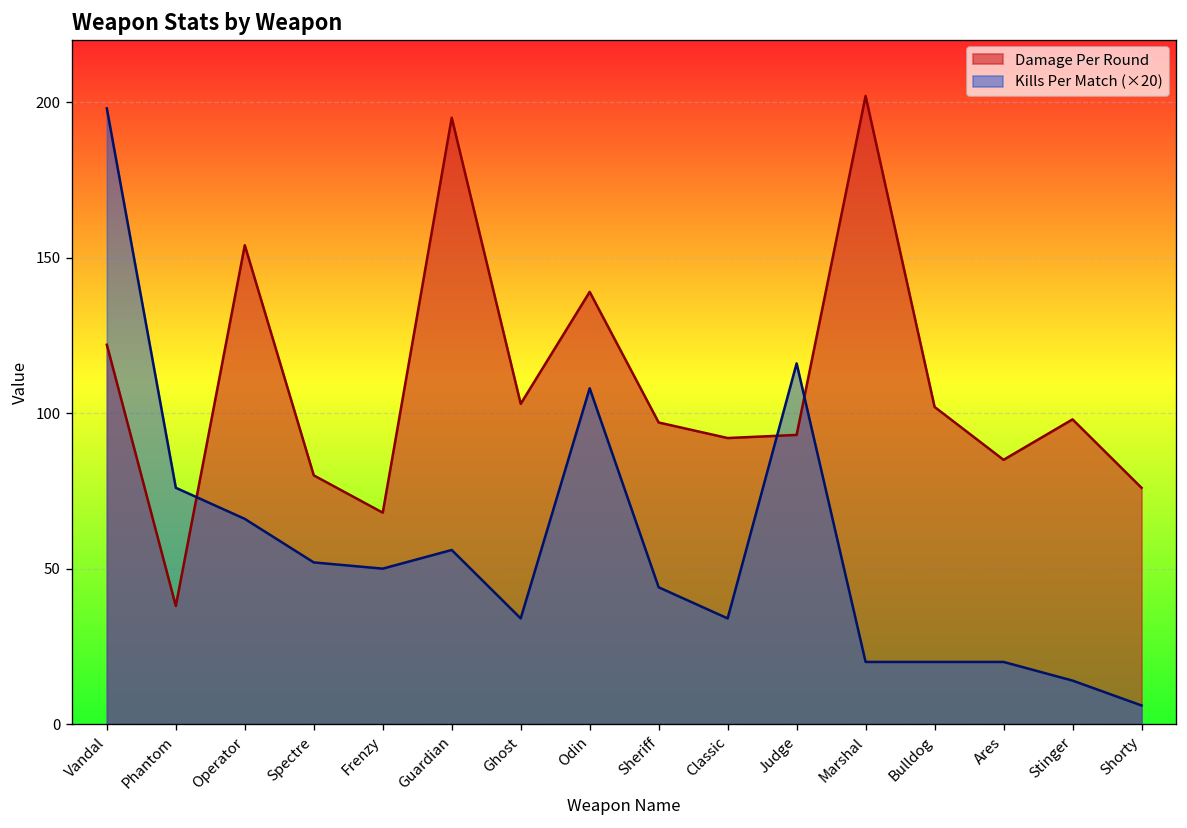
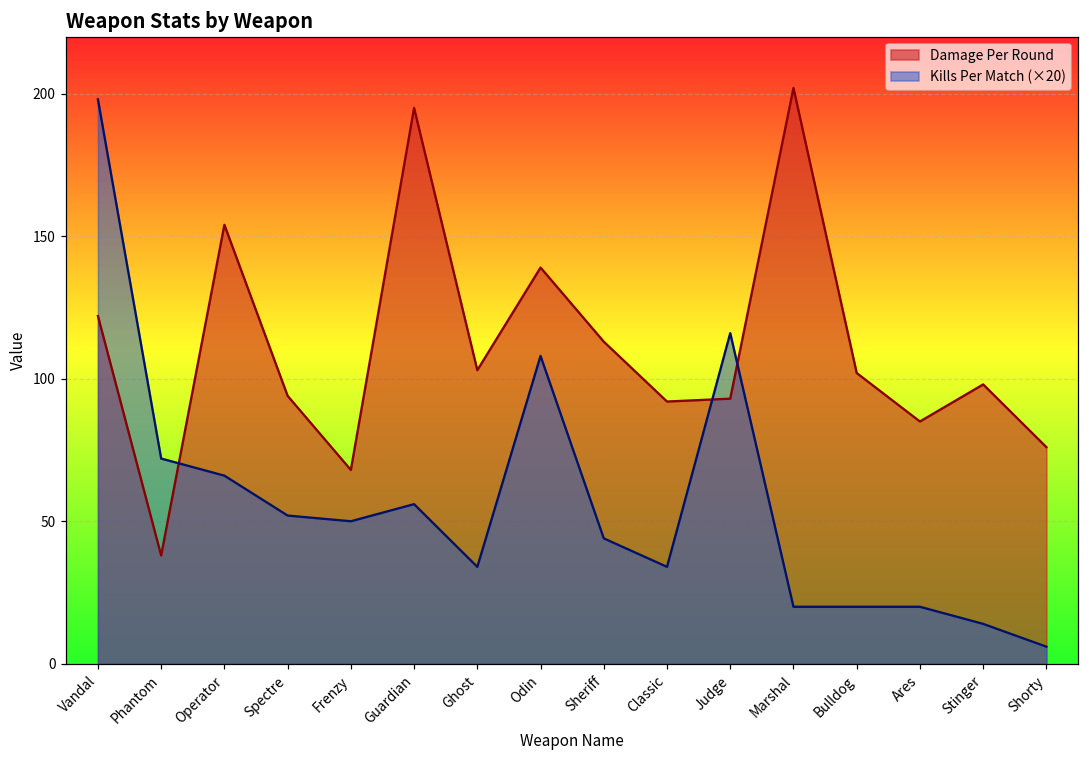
Kills Per Match (×20), Phantom: 76 -> 72
Damage Per Round, Spectre: 80 -> 94
Damage Per Round, Sheriff: 97 -> 113
